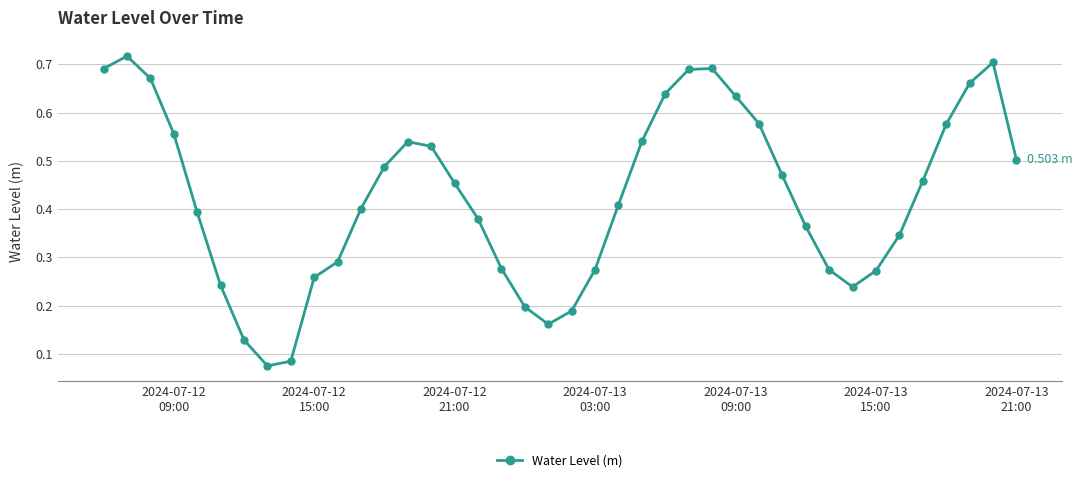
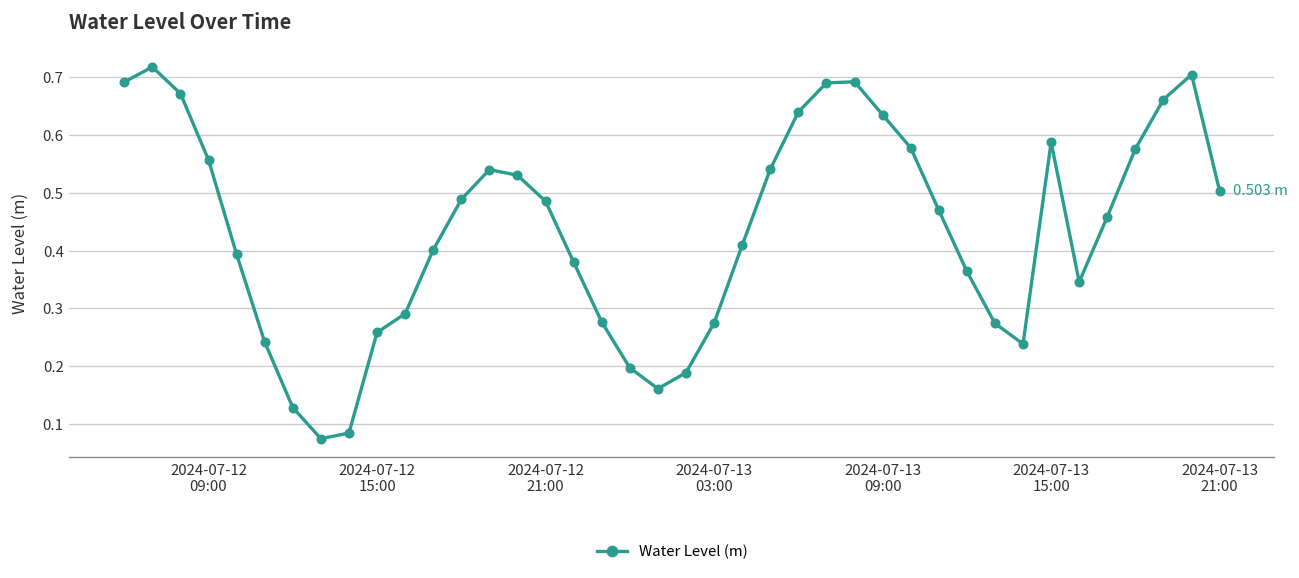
2024-07-12 21:00: 0.45 -> 0.49
2024-07-13 15:00: 0.27 -> 0.59
